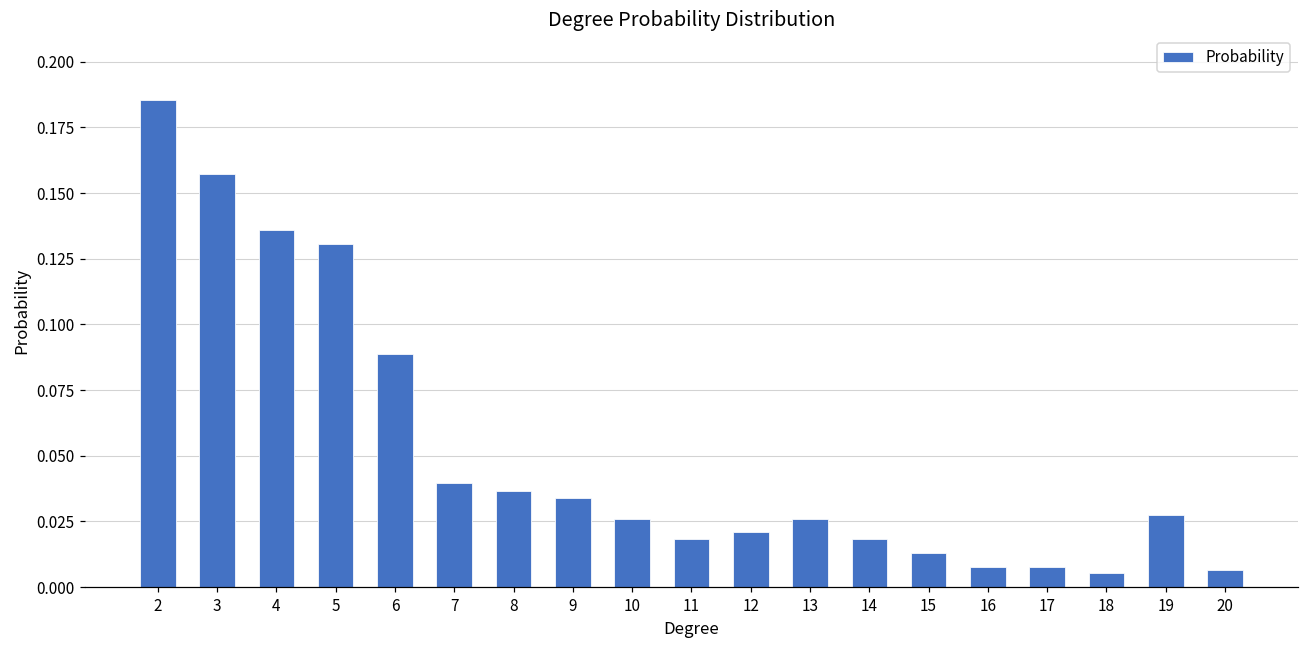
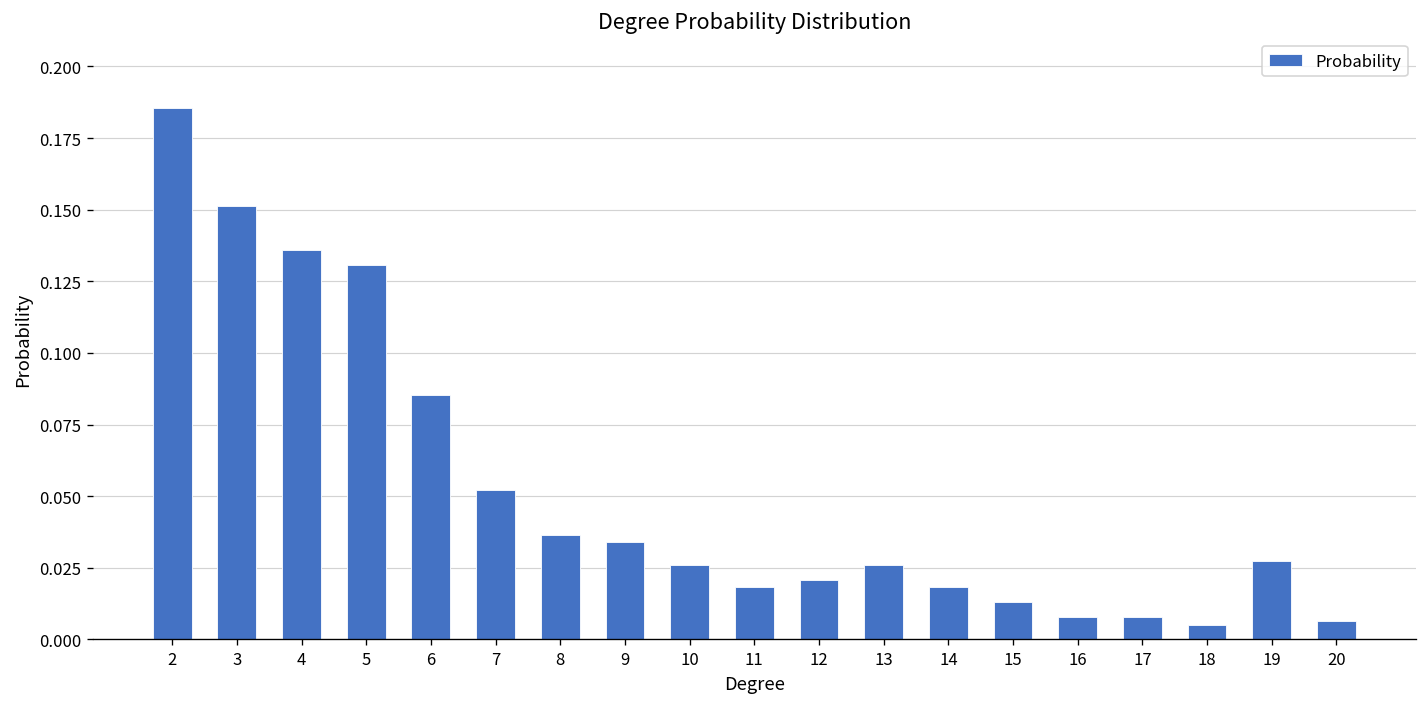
3: 0.157 -> 0.151
6: 0.089 -> 0.085
7: 0.040 -> 0.052
